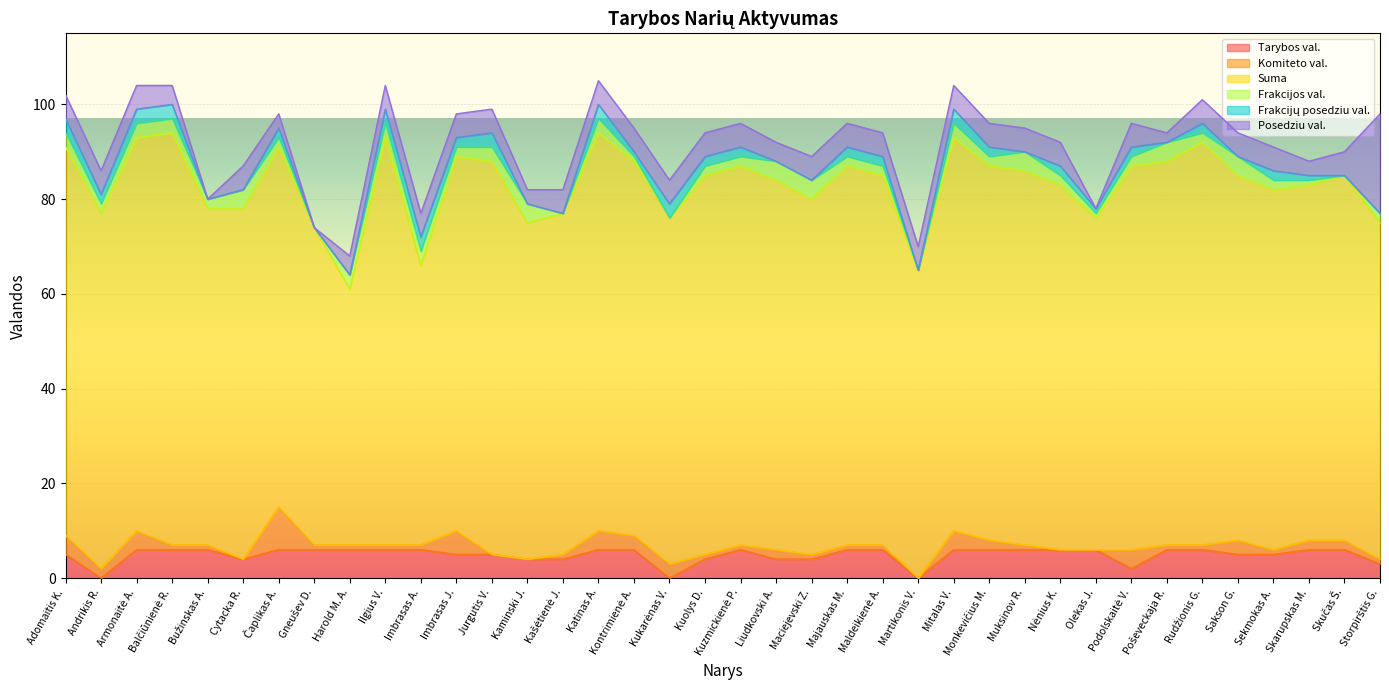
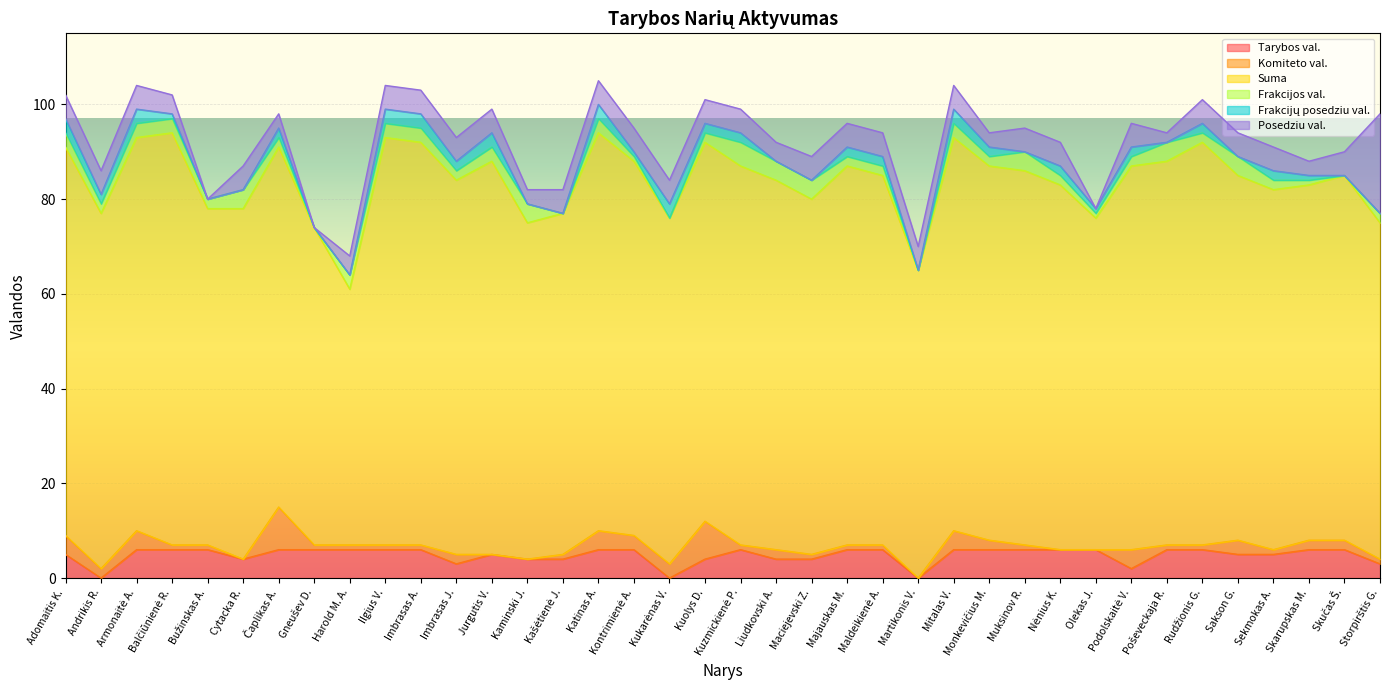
Frakcijų posedziu val., Balčiūnienė R.: 3 -> 1
Suma, Imbrasas A.: 59 -> 85
Tarybos val., Imbrasas J.: 5 -> 3
Komiteto val., Imbrasas J.: 5 -> 2
Komiteto val., Kuolys D.: 1 -> 8
Frakcijos val., Kuzmickienė P.: 2 -> 5
Posedziu val., Monkevičius M.: 5 -> 3
